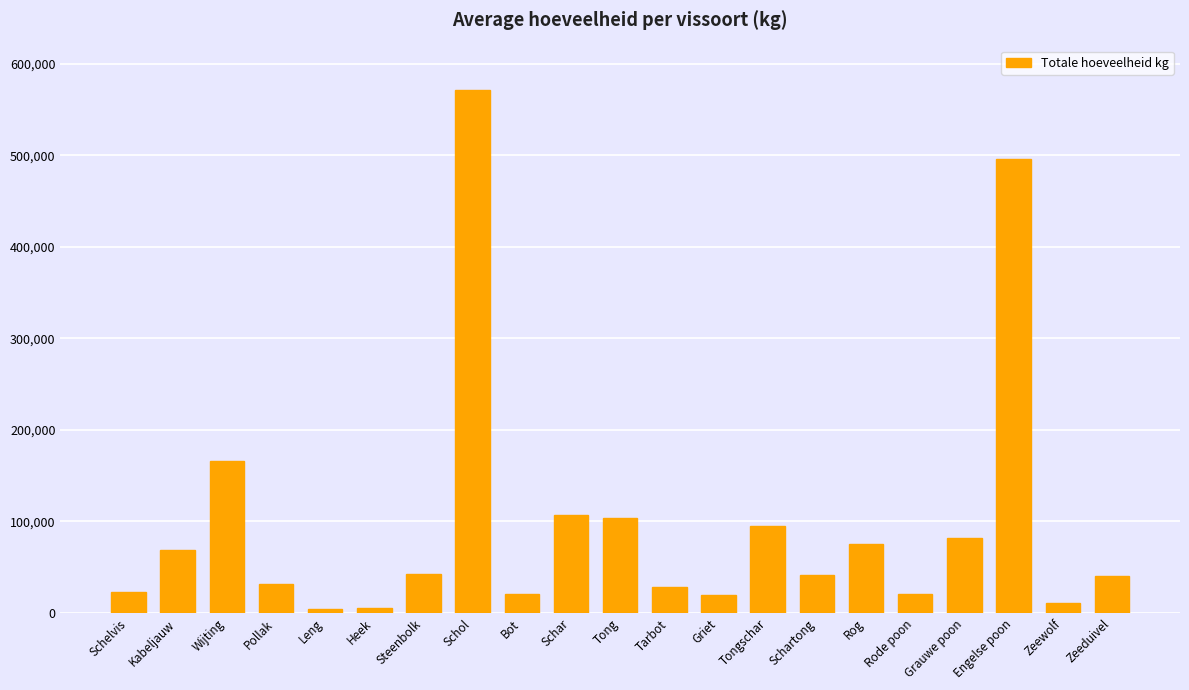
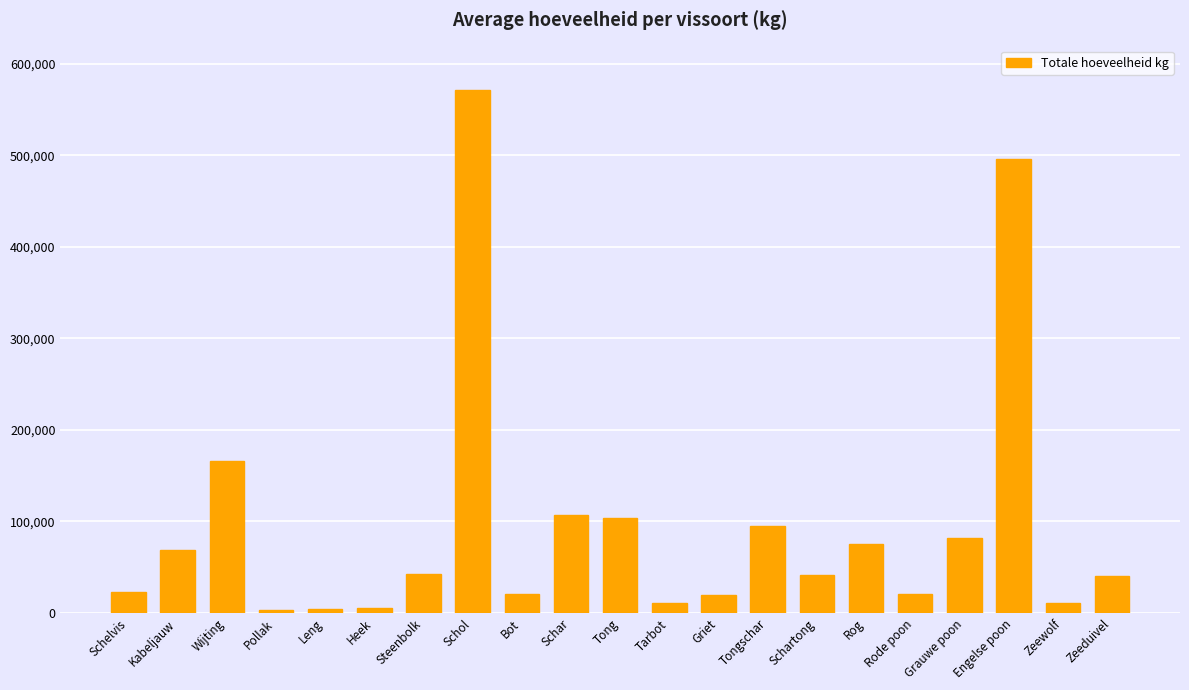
Pollak: 30,000 -> 0
Tarbot: 30,000 -> 10,000
